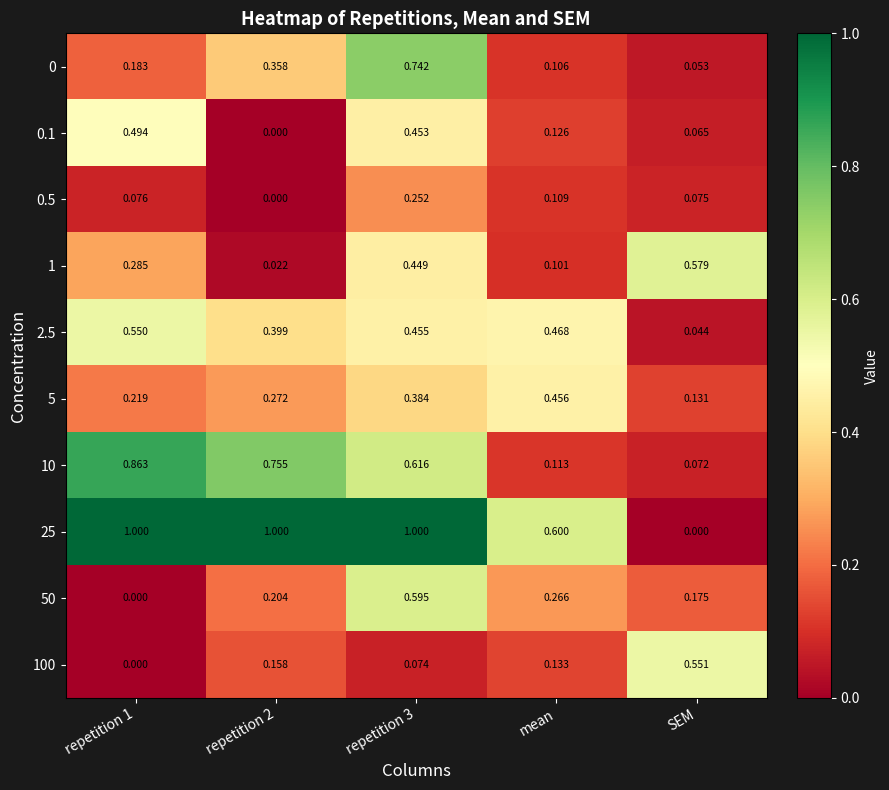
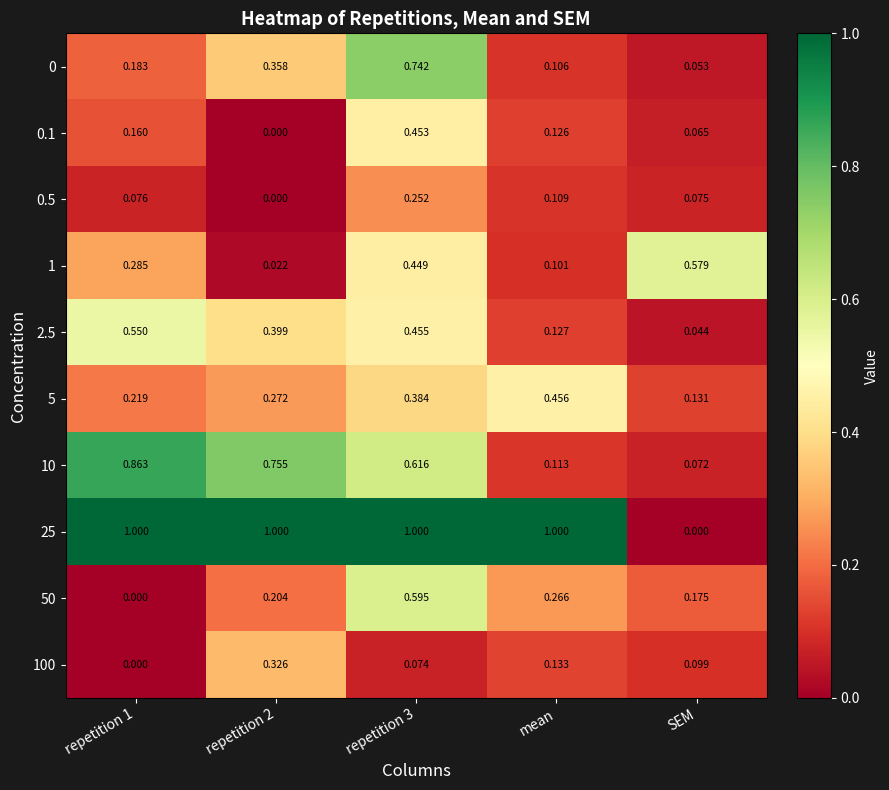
0.1, repetition 1: 0.494 -> 0.160
2.5, mean: 0.468 -> 0.127
25, mean: 0.600 -> 1.000
100, repetition 2: 0.158 -> 0.326
100, SEM: 0.551 -> 0.099
